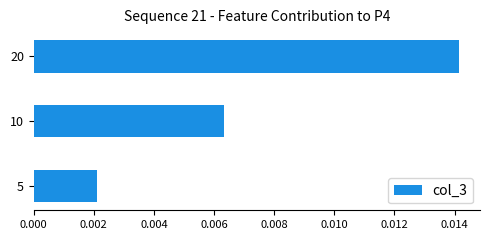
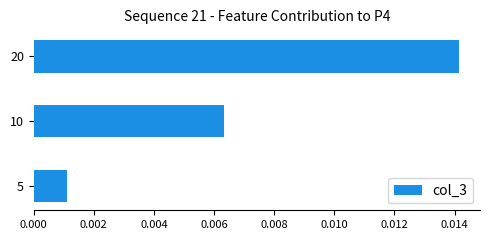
5: 0.0021 -> 0.0011
